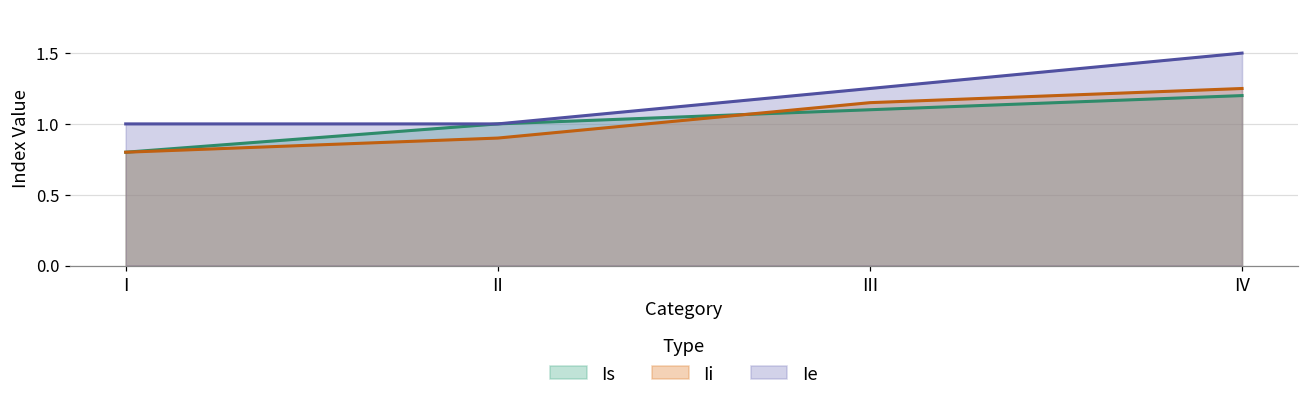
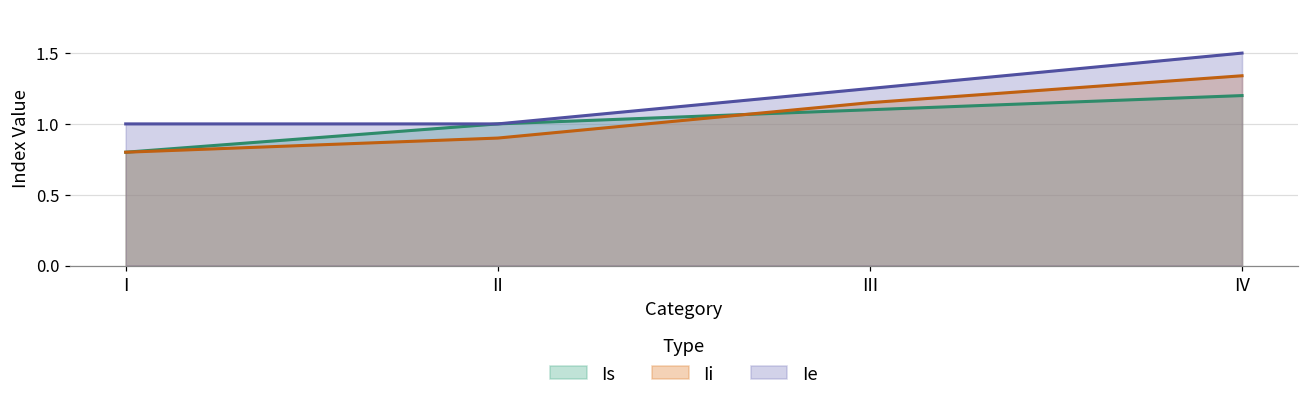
Ii, IV: 1.25 -> 1.34
